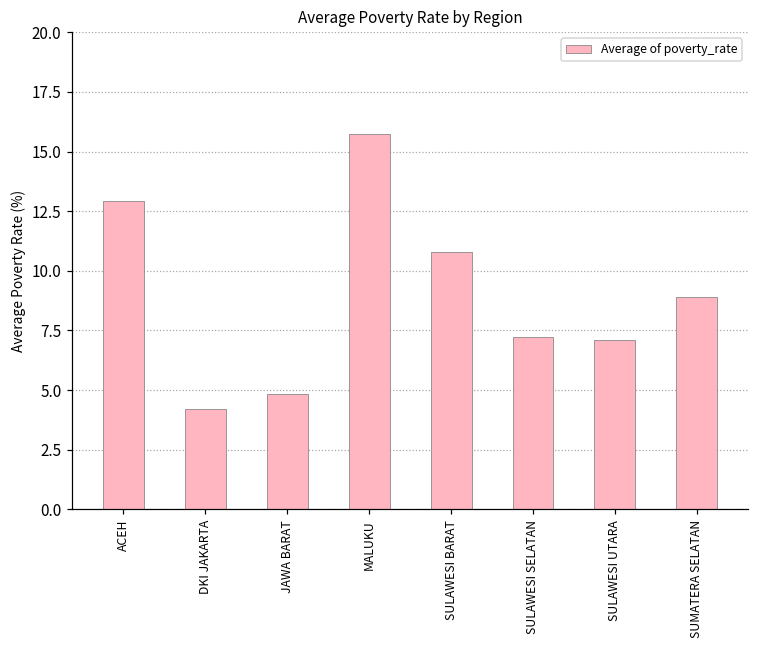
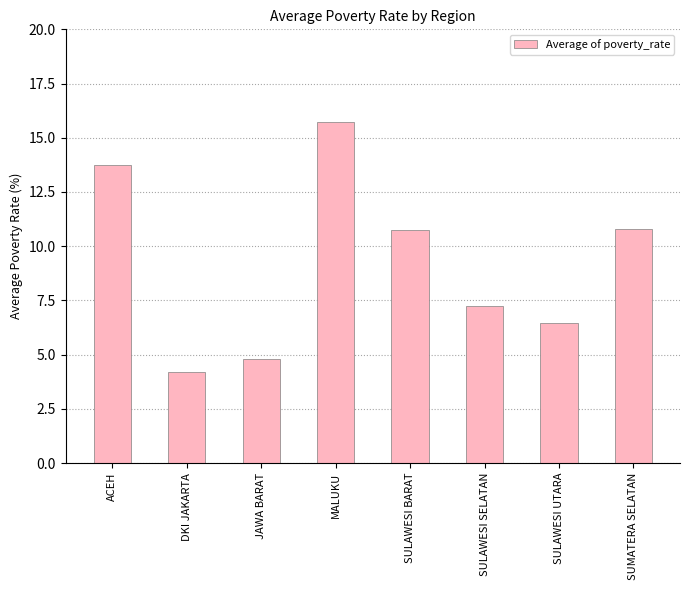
ACEH: 12.9 -> 13.7
SULAWESI UTARA: 7.1 -> 6.5
SUMATERA SELATAN: 8.9 -> 10.8
